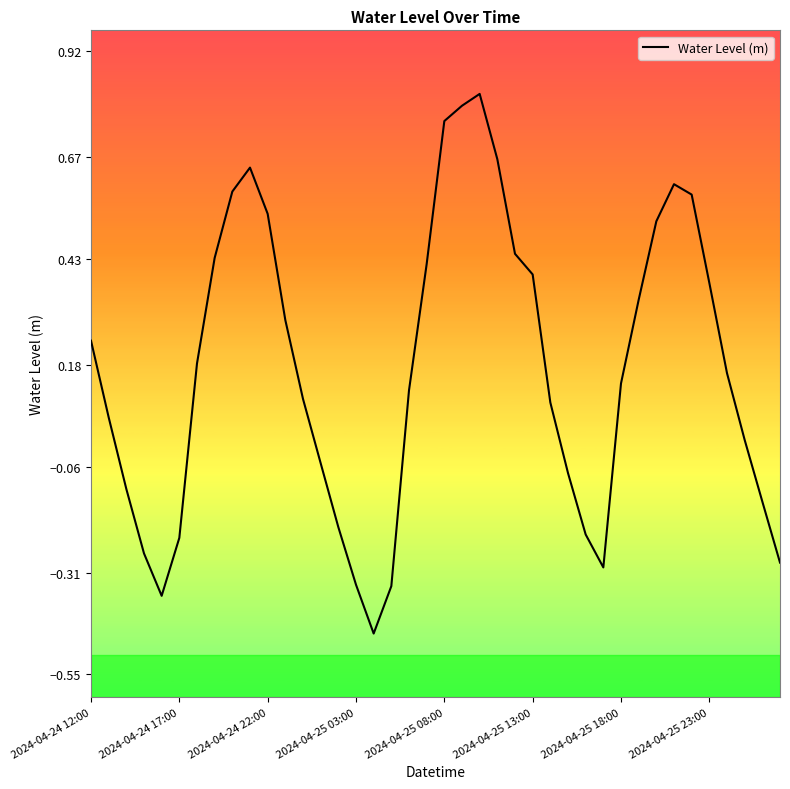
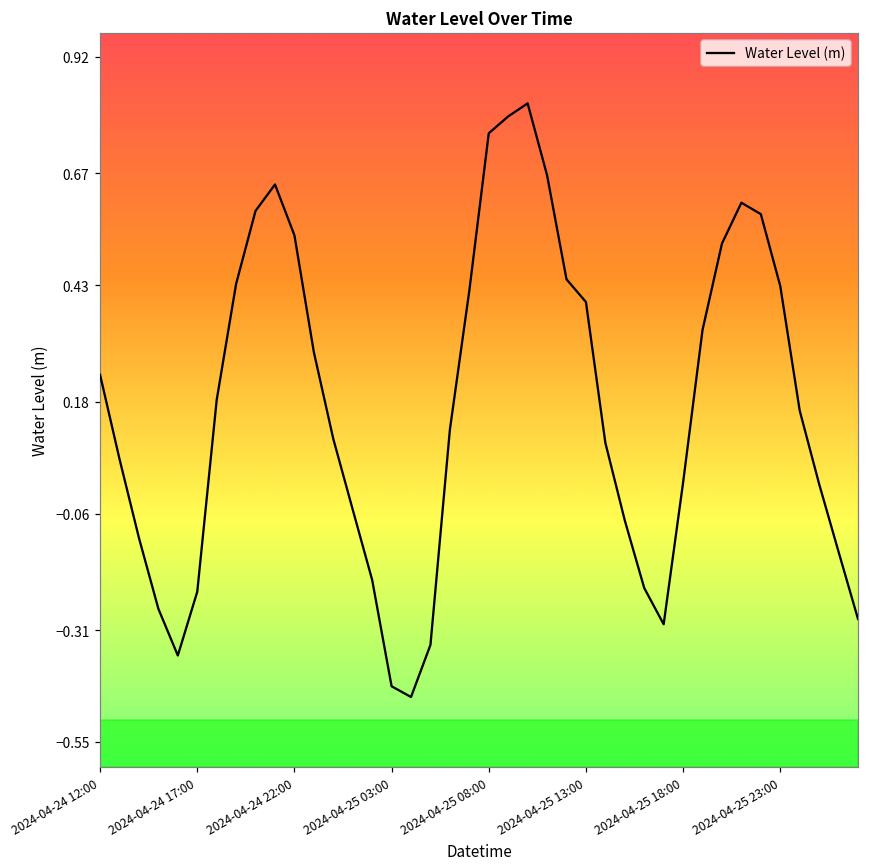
2024-04-25 03:00: -0.34 -> -0.43
2024-04-25 18:00: 0.14 -> 0.01
2024-04-25 23:00: 0.37 -> 0.43
